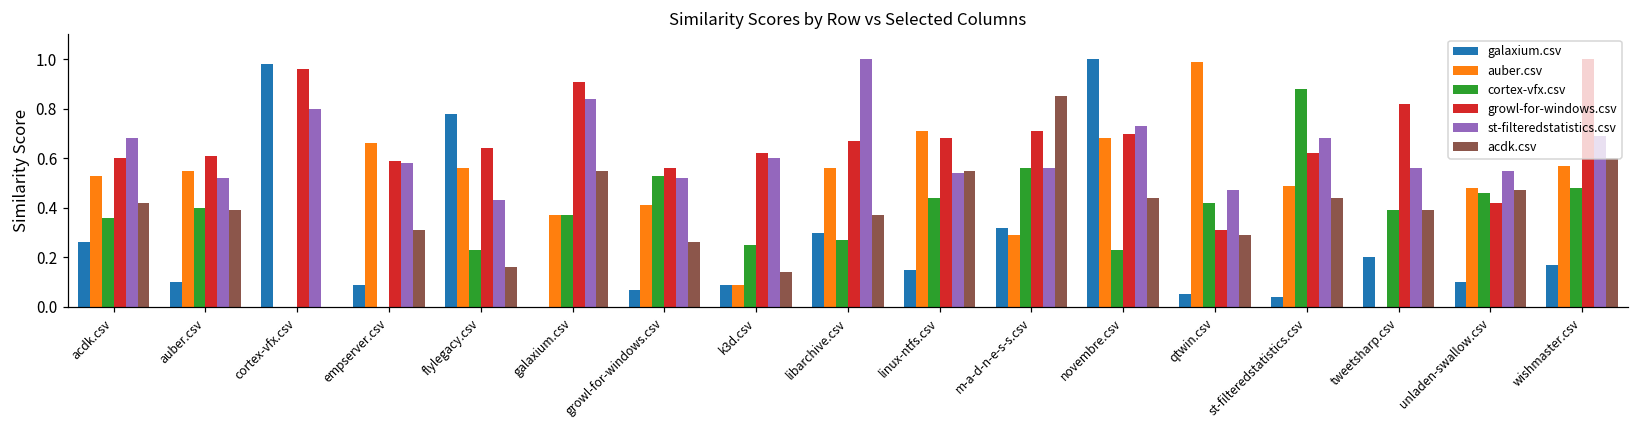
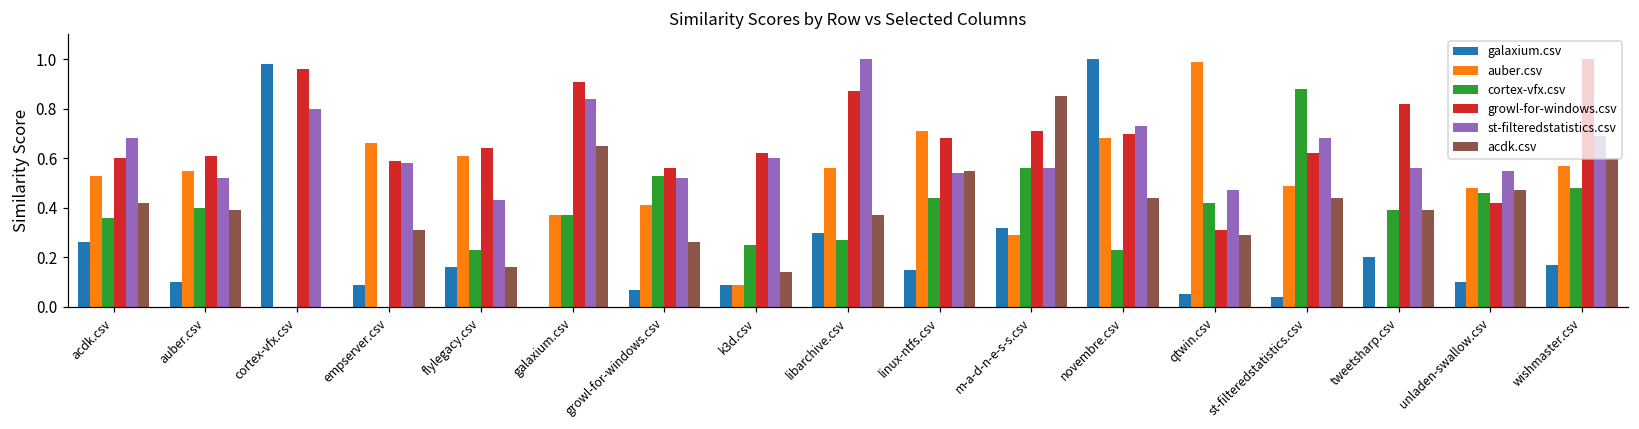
galaxium.csv, flylegacy.csv: 0.78 -> 0.16
auber.csv, flylegacy.csv: 0.56 -> 0.61
acdk.csv, galaxium.csv: 0.55 -> 0.65
growl-for-windows.csv, libarchive.csv: 0.67 -> 0.87
